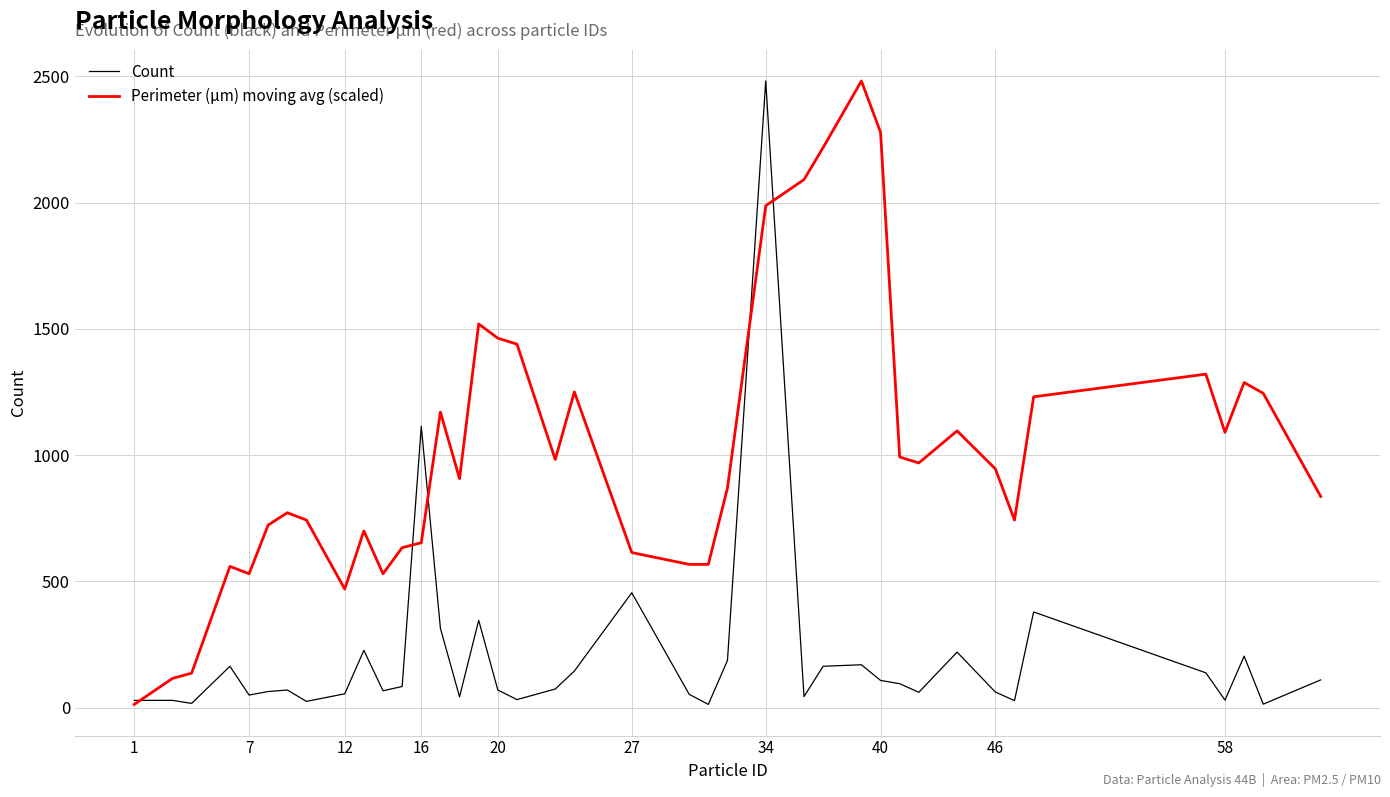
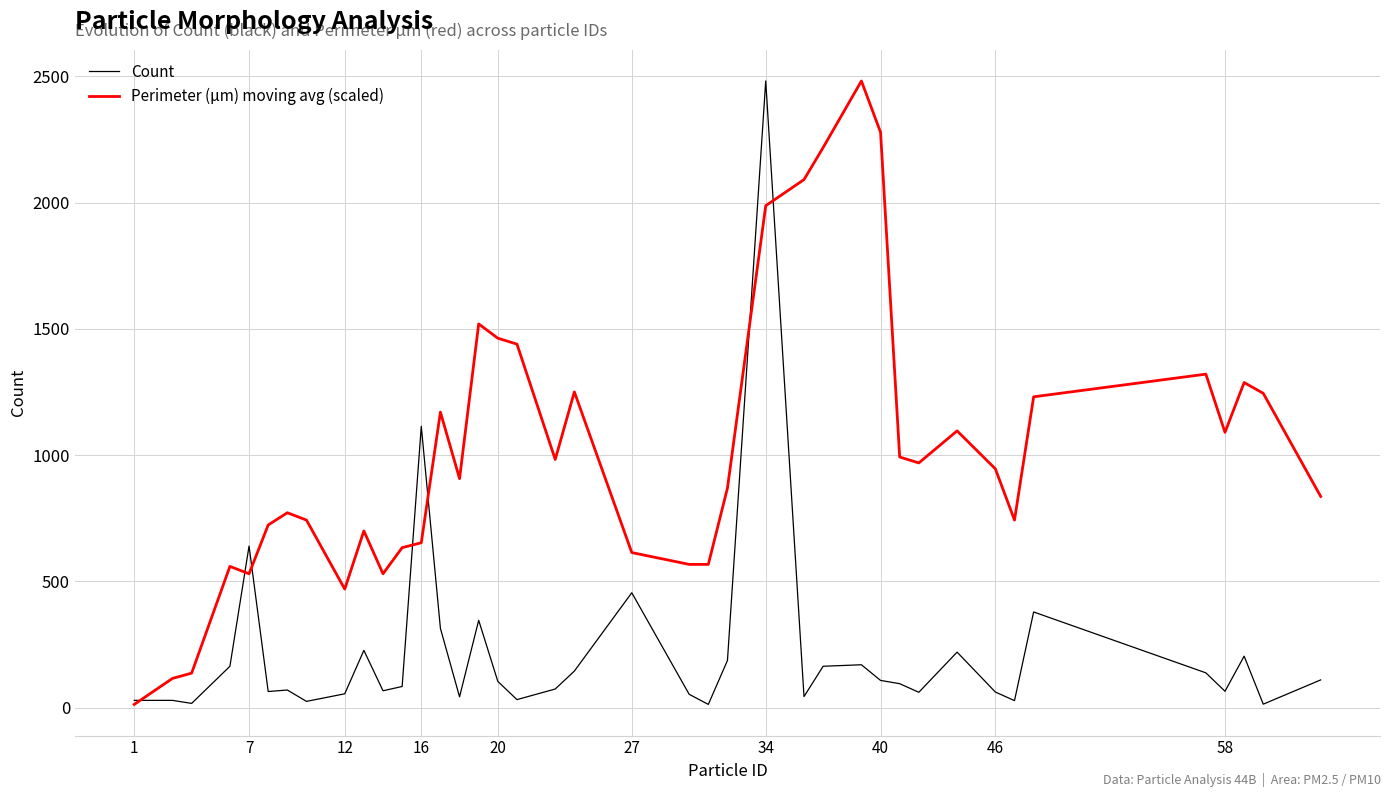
Count, 7: 50 -> 640
Count, 20: 70 -> 100
Count, 58: 30 -> 70
